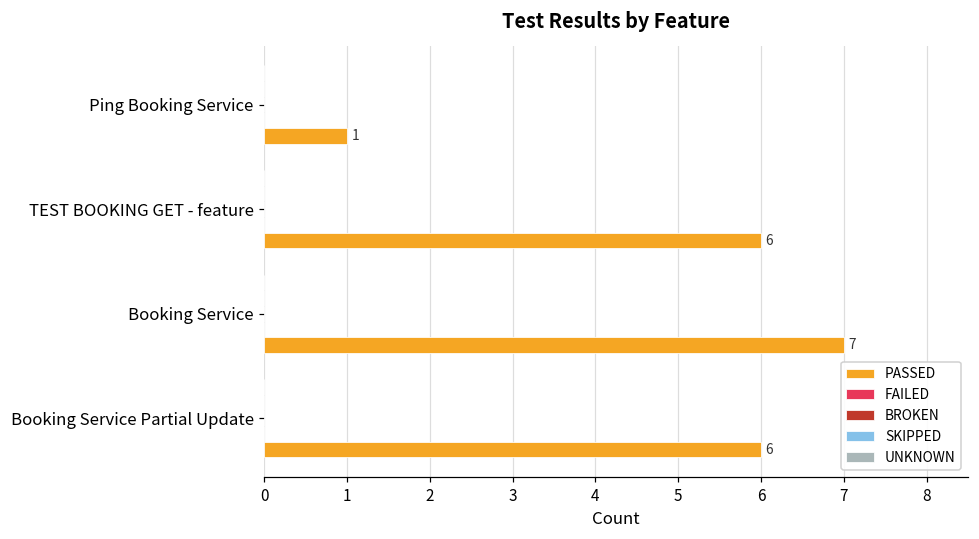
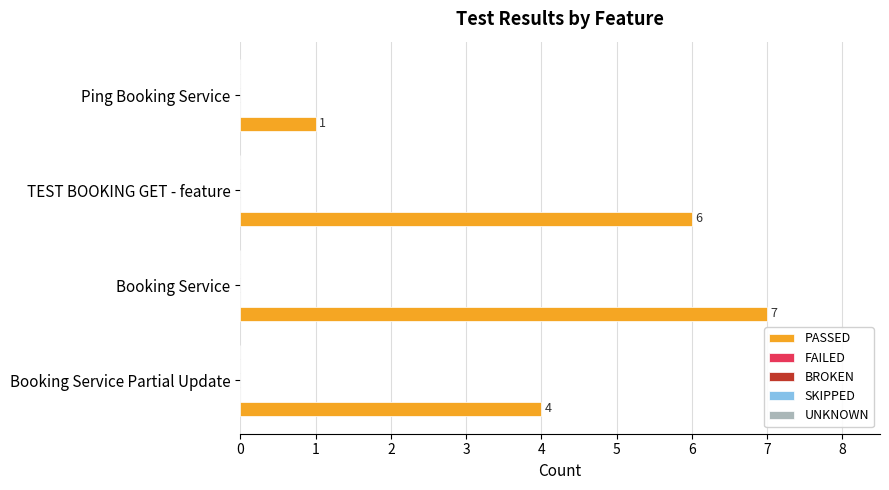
PASSED, Booking Service Partial Update: 6 -> 4
